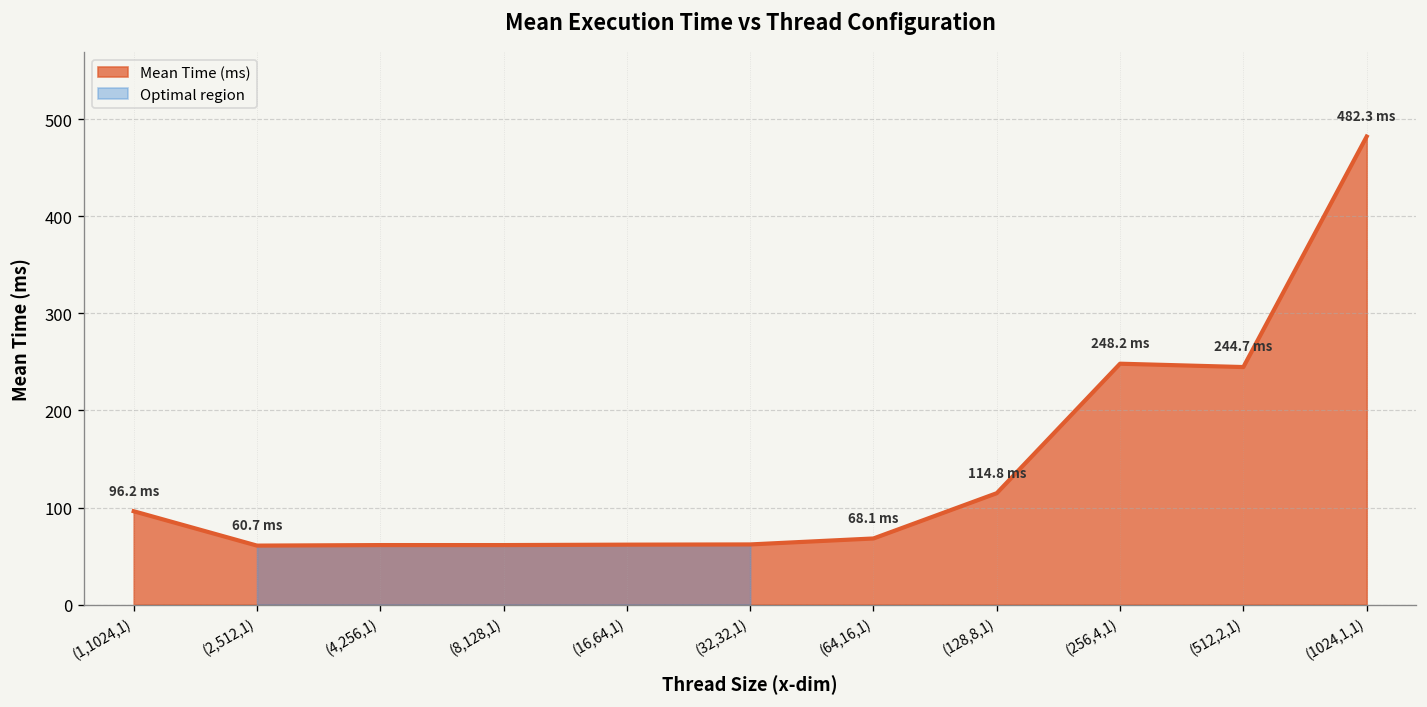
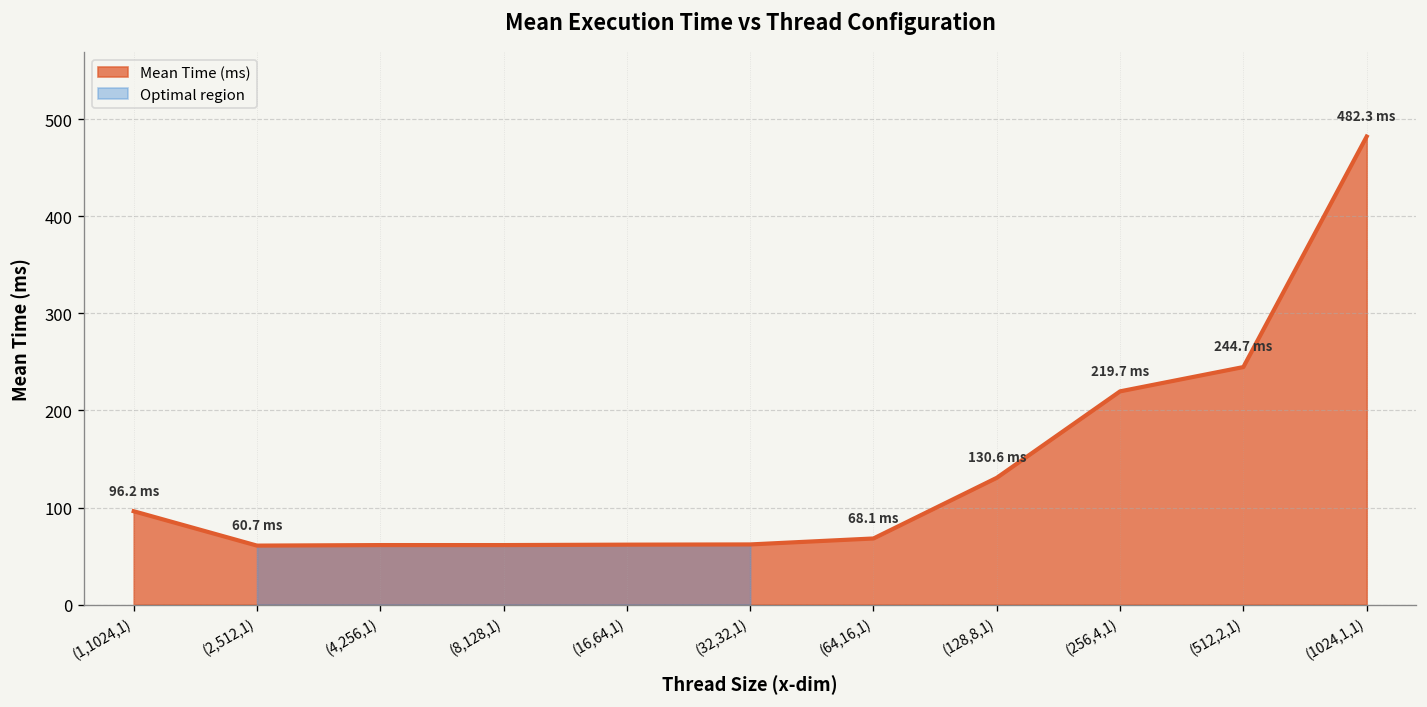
Mean Time (ms), (128,8,1): 114.8 -> 130.6
Mean Time (ms), (256,4,1): 248.2 -> 219.7
